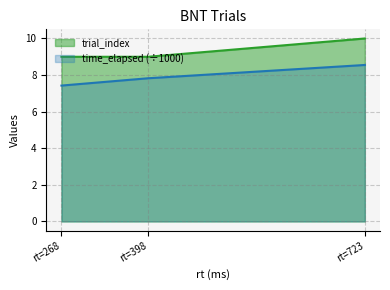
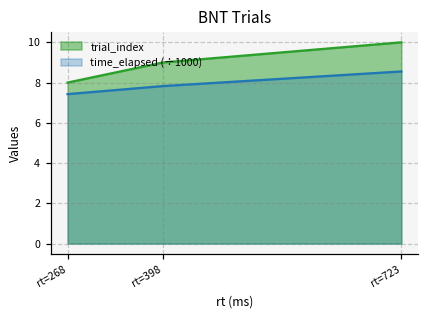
trial_index, rt=268: 9 -> 8
